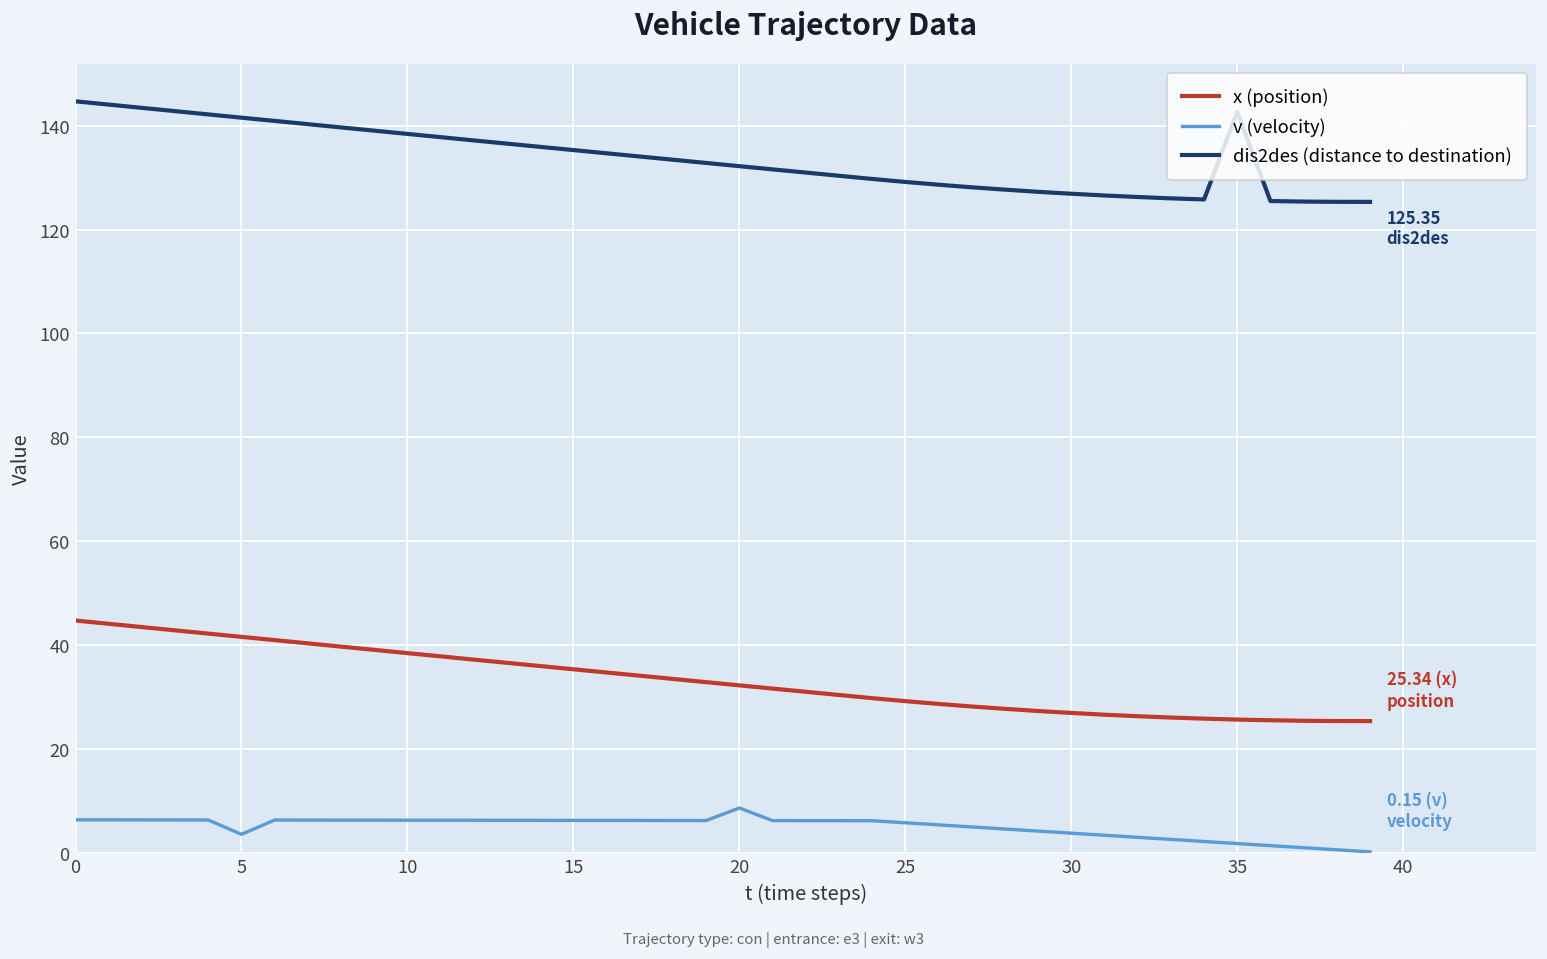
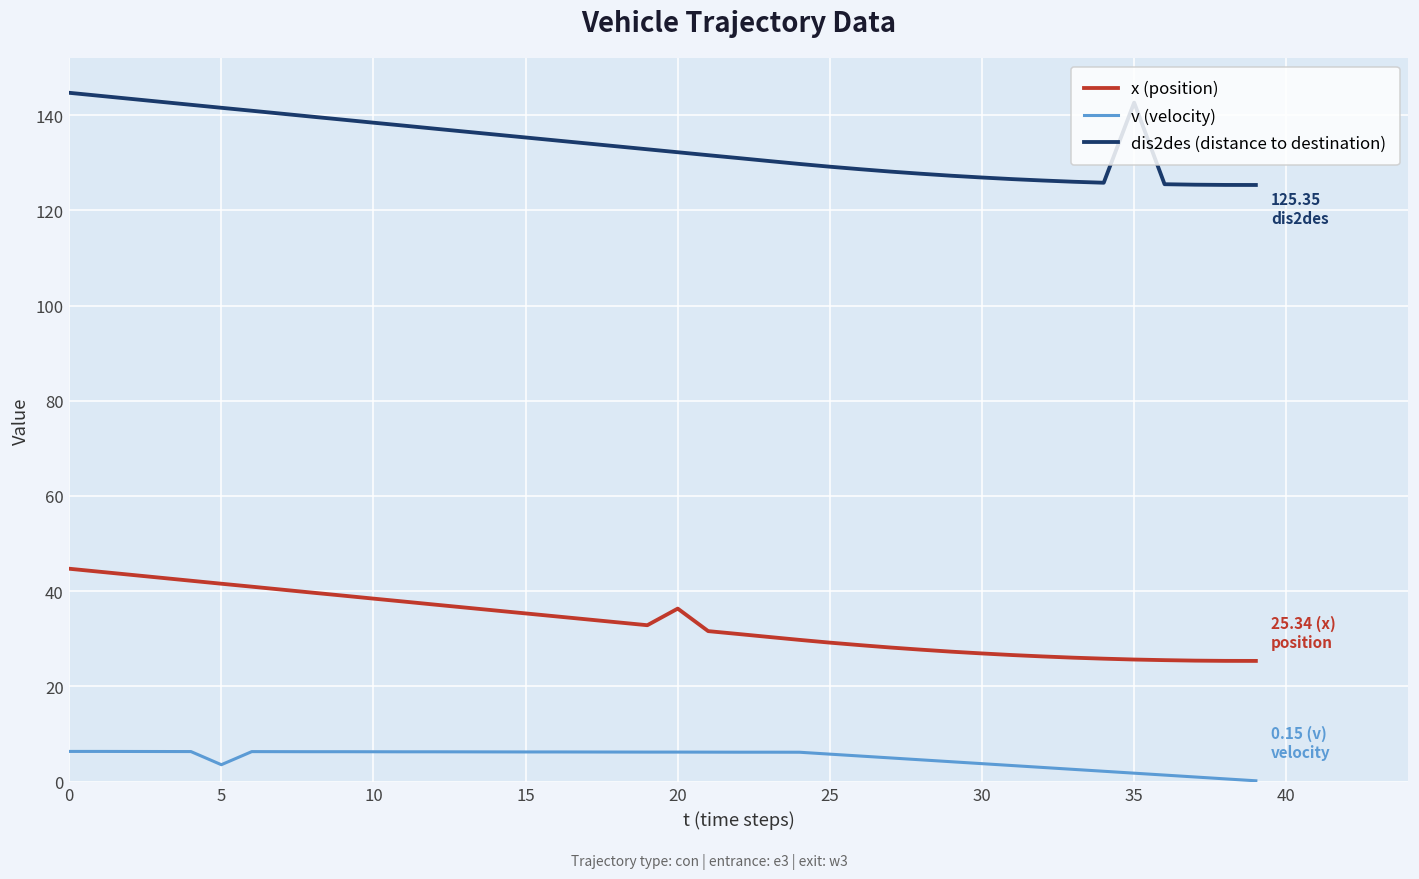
x (position), 20: 32 -> 36
v (velocity), 20: 9 -> 6
